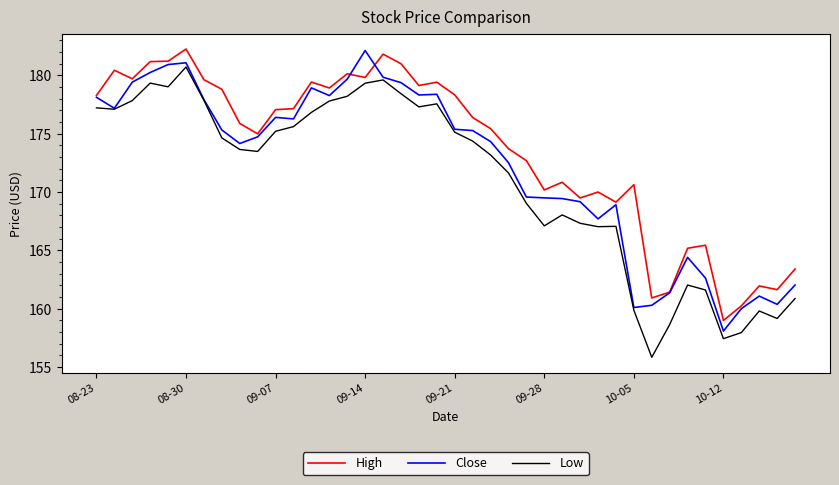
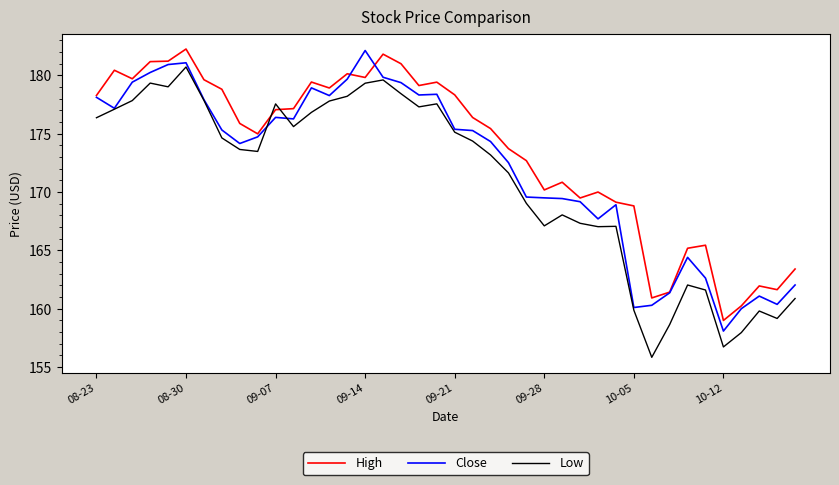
Low, 08-23: 177.2 -> 176.4
Low, 09-07: 175.2 -> 177.6
High, 10-05: 170.6 -> 168.8
Low, 10-12: 157.4 -> 156.7
